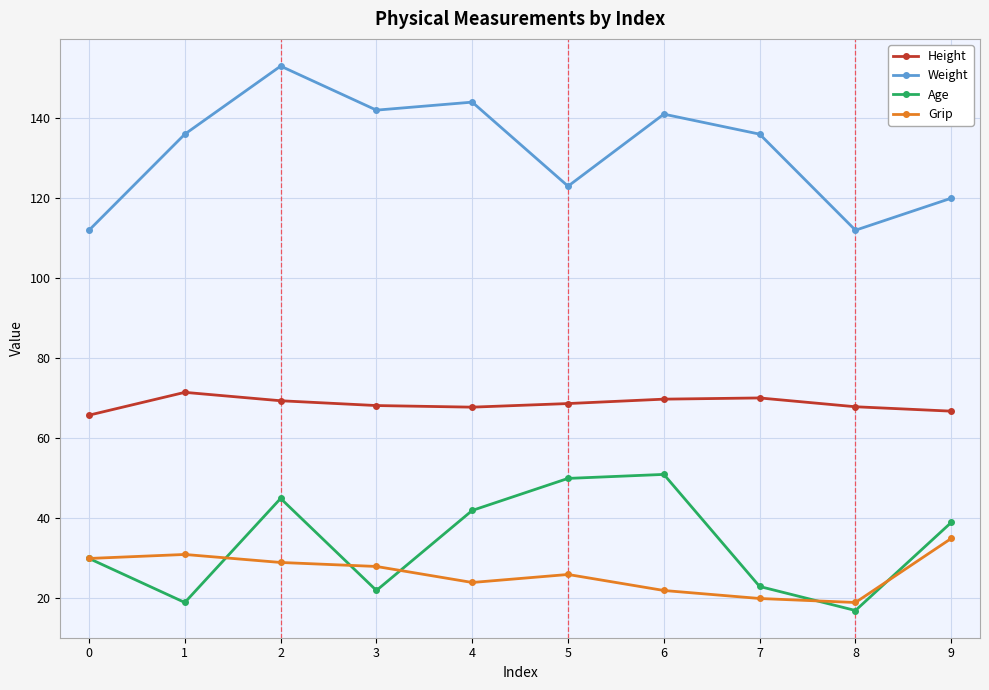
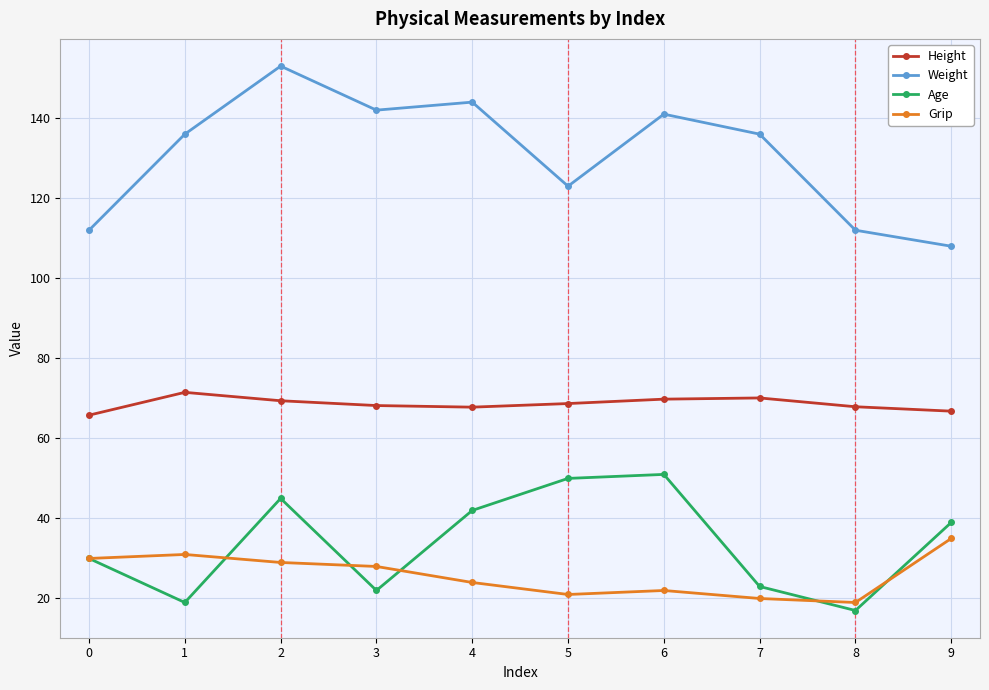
Grip, 5: 26 -> 21
Weight, 9: 120 -> 108
